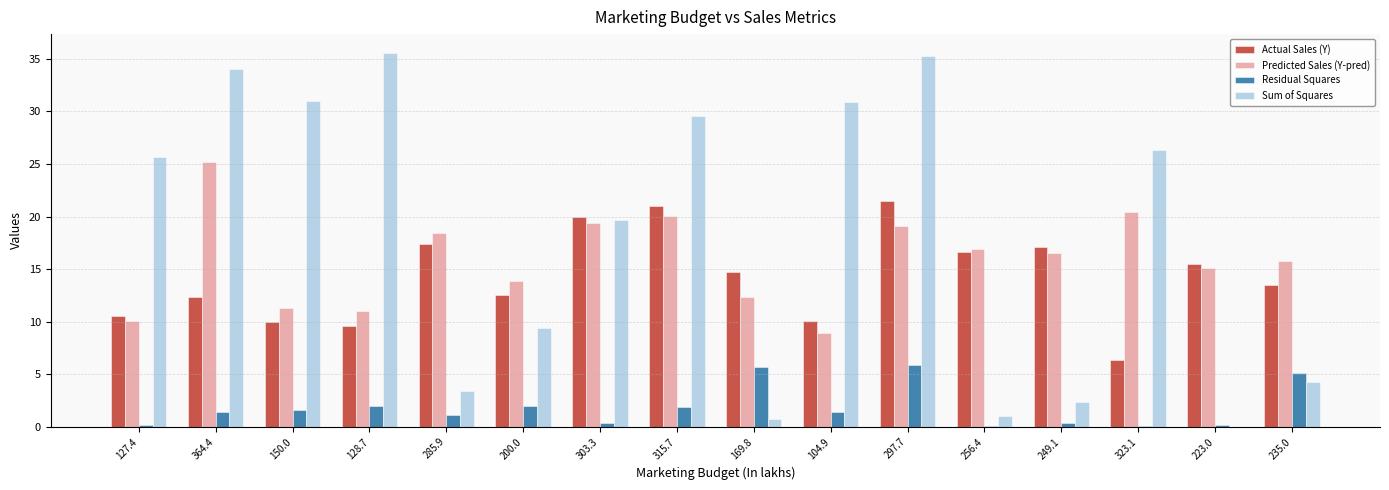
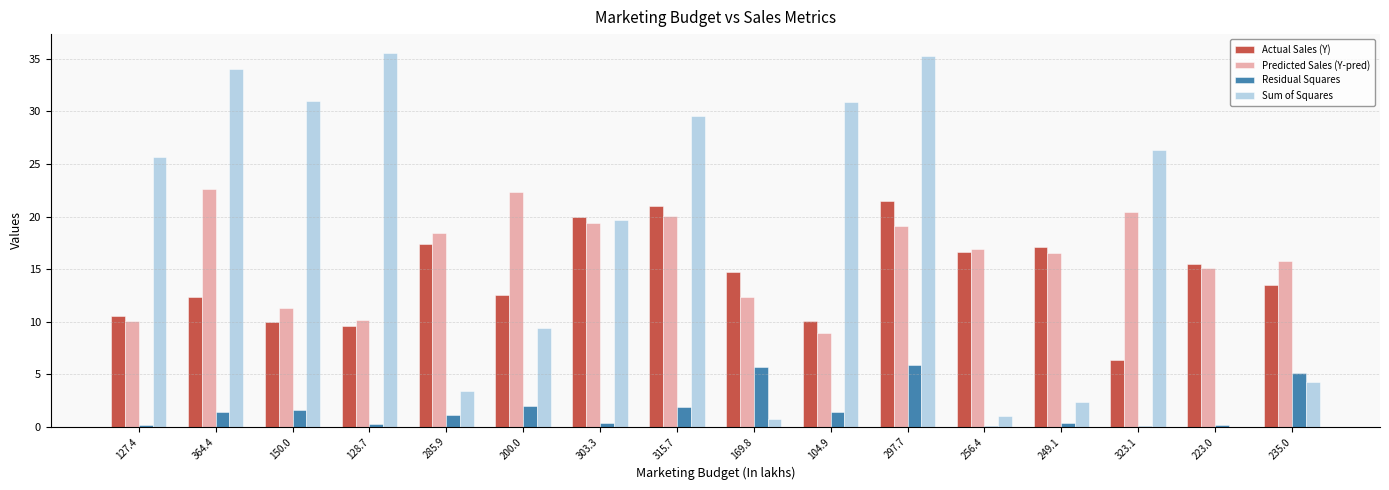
Predicted Sales (Y-pred), 364.4: 25.2 -> 22.6
Predicted Sales (Y-pred), 128.7: 11.0 -> 10.1
Residual Squares, 128.7: 2.0 -> 0.3
Predicted Sales (Y-pred), 200.0: 13.9 -> 22.4
